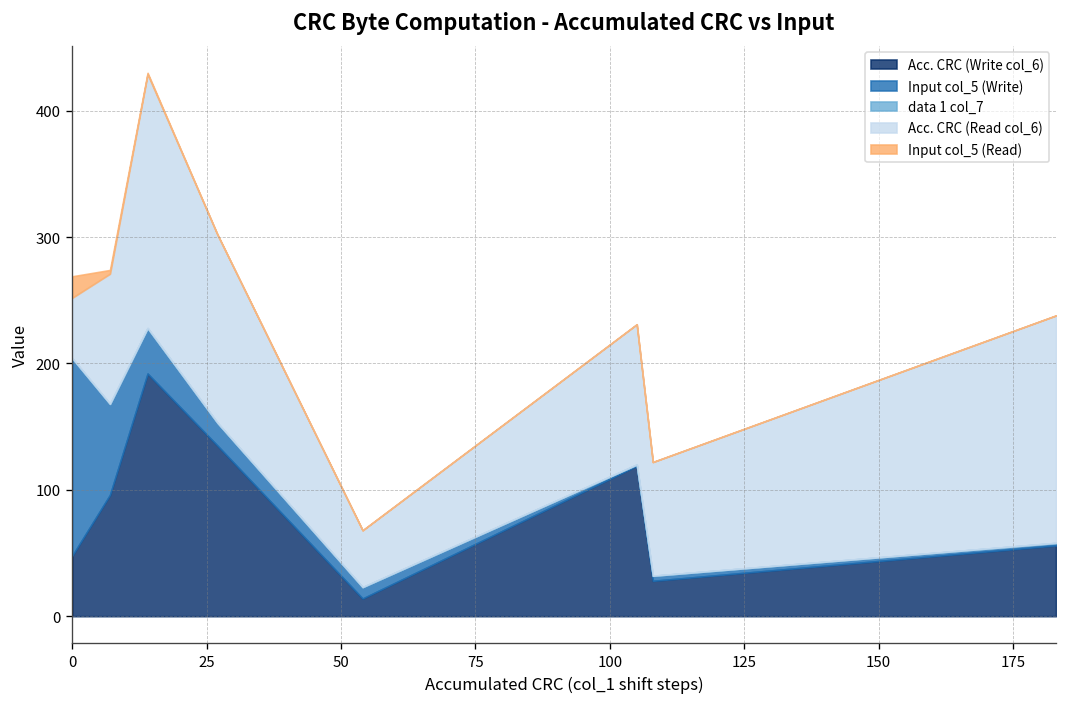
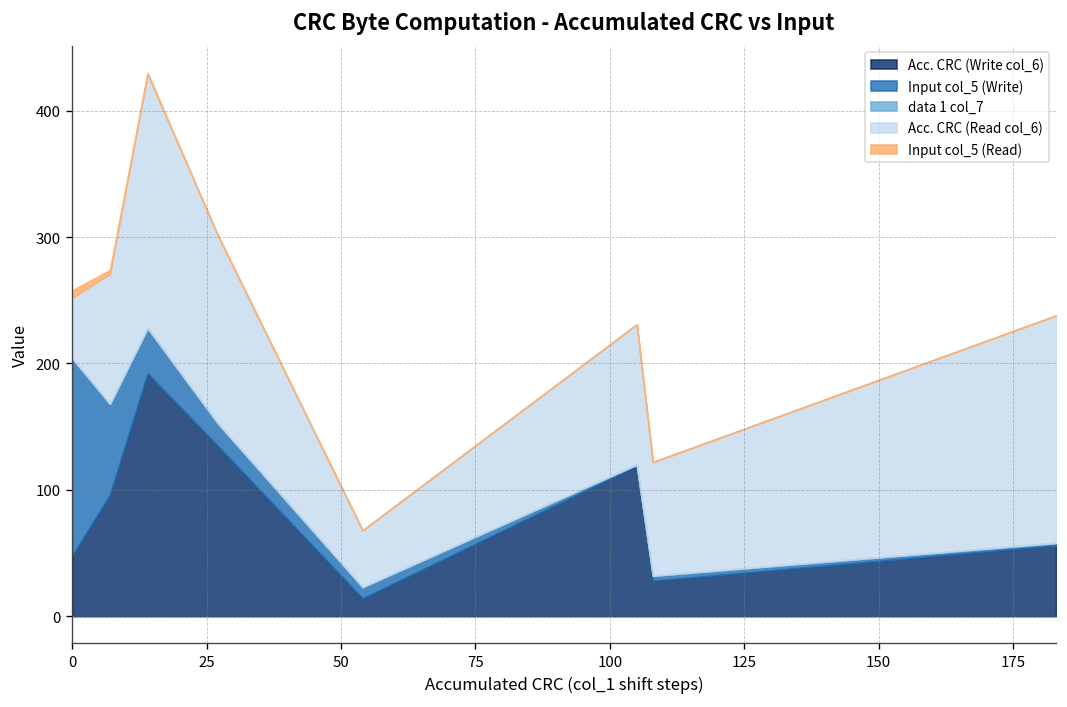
Input col_5 (Read), 0: 17 -> 6
